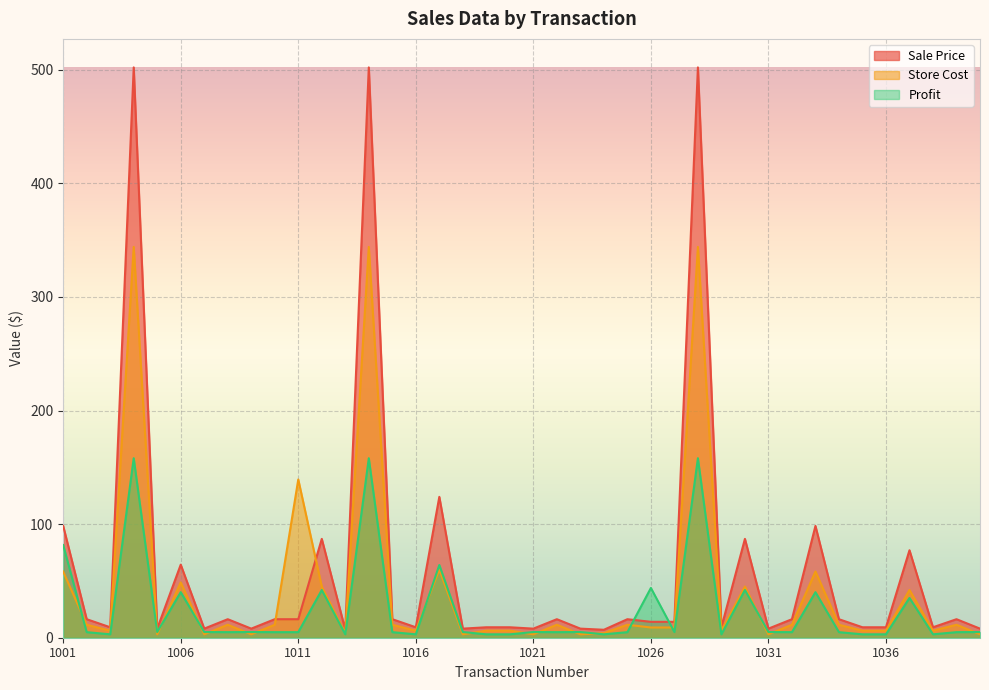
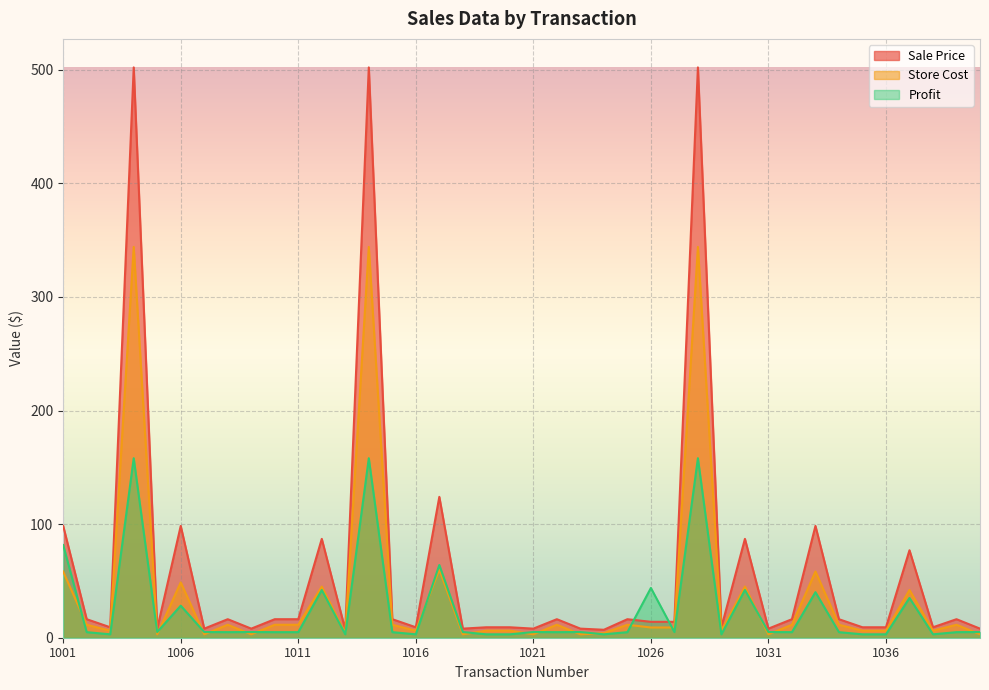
Sale Price, 1006: 64 -> 98
Profit, 1006: 40 -> 28
Store Cost, 1011: 139 -> 11
